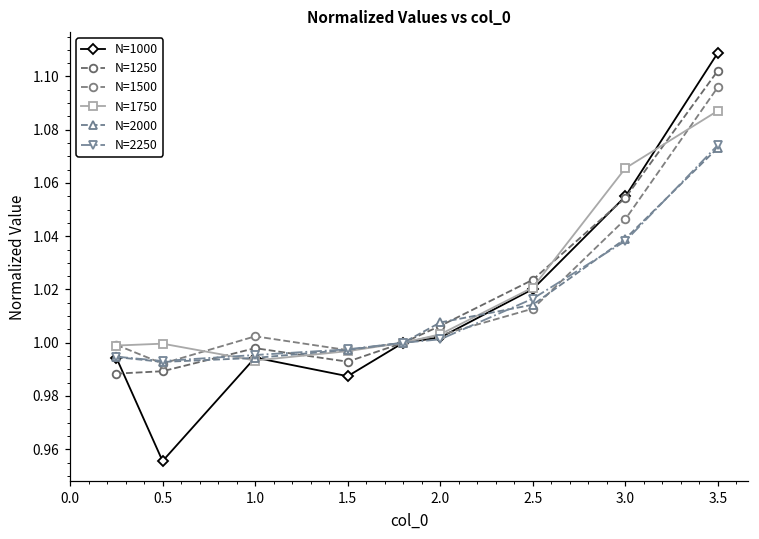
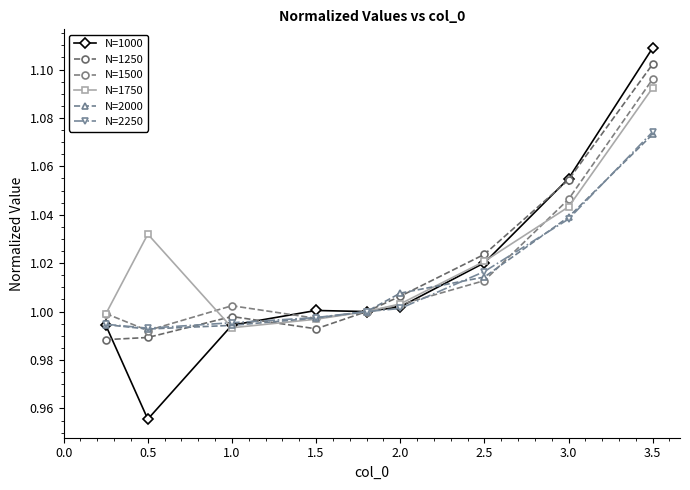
N=1750, 0.5: 1.000 -> 1.032
N=1000, 1.5: 0.987 -> 1.000
N=1750, 3.0: 1.066 -> 1.043
N=1750, 3.5: 1.087 -> 1.092
